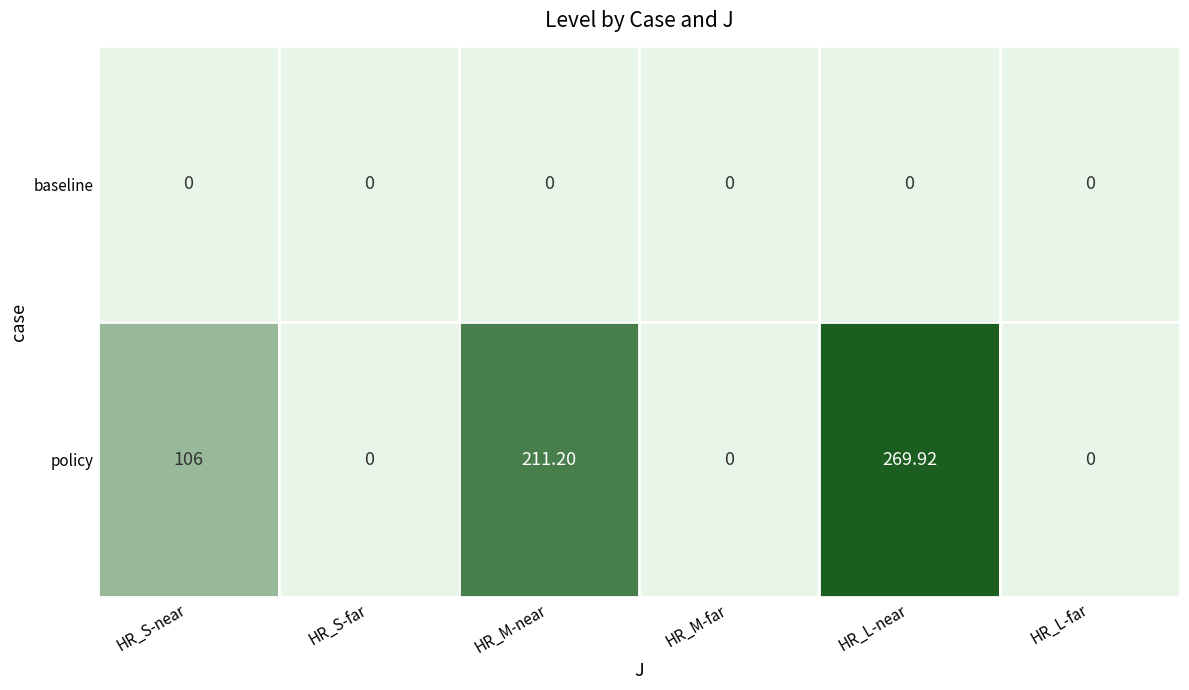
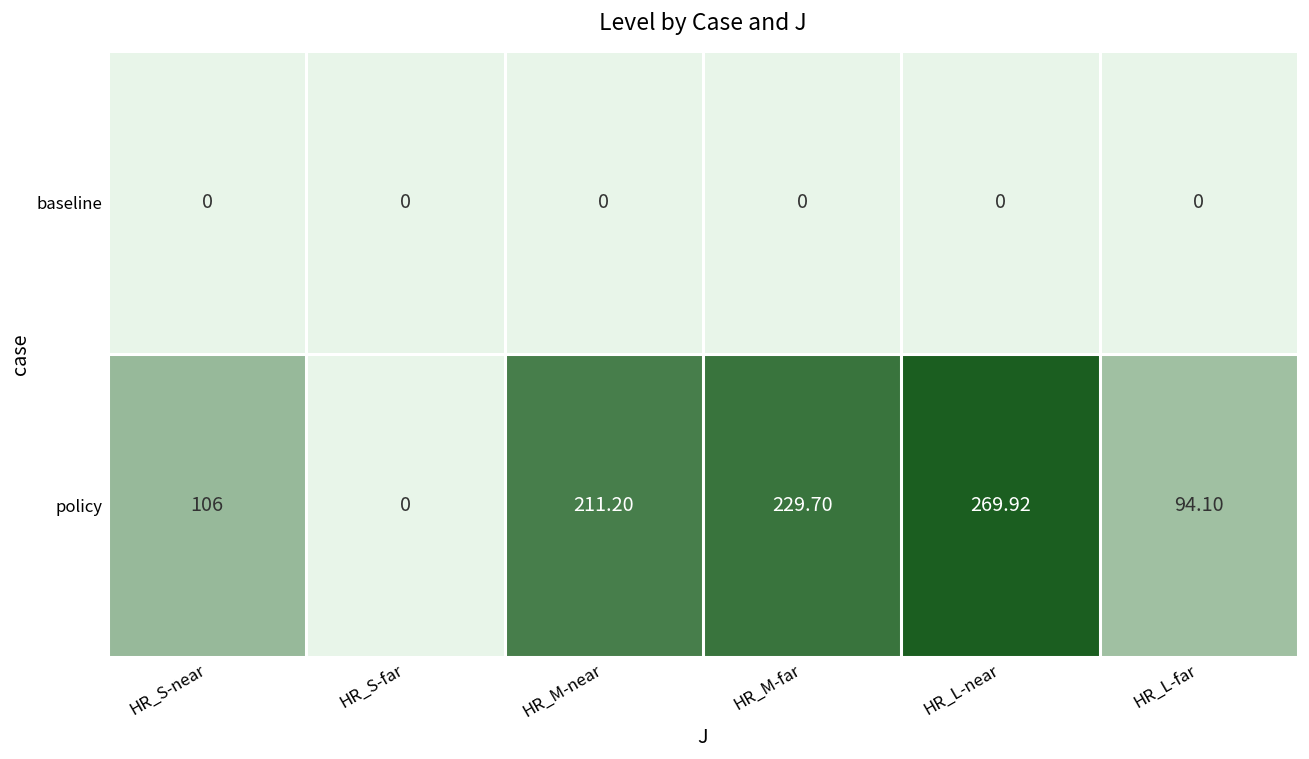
policy, HR_M-far: 0 -> 229.70
policy, HR_L-far: 0 -> 94.10
